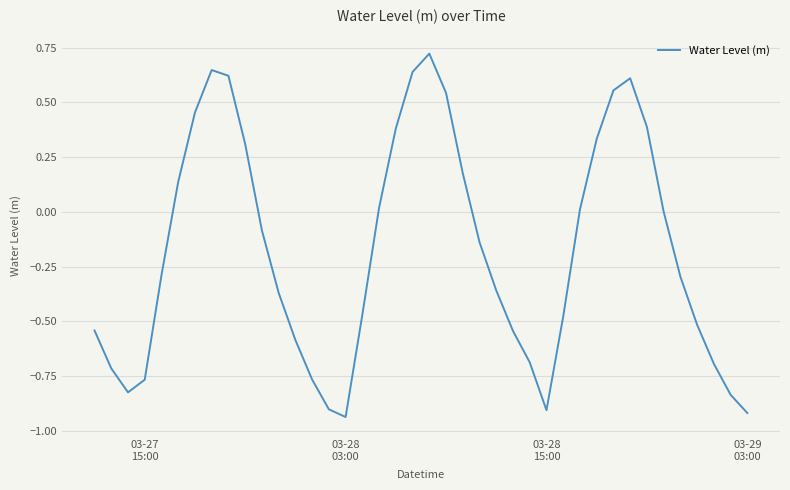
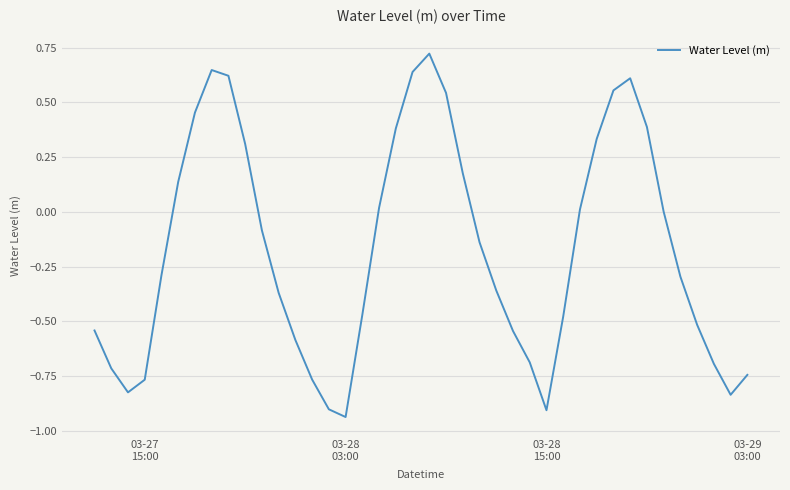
03-29 03:00: -0.92 -> -0.74
